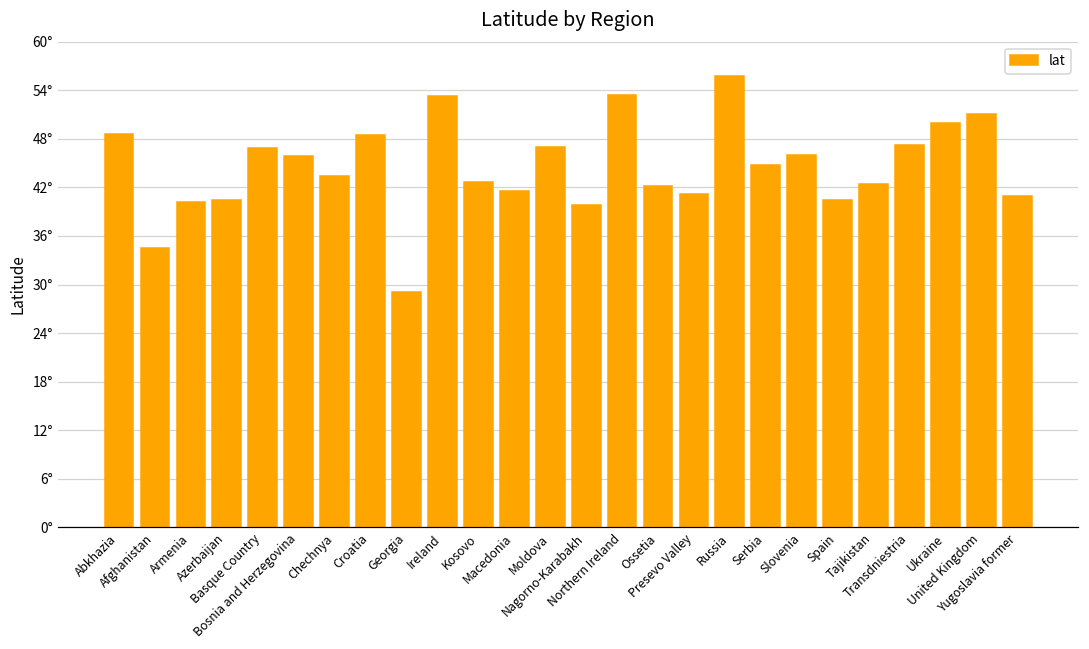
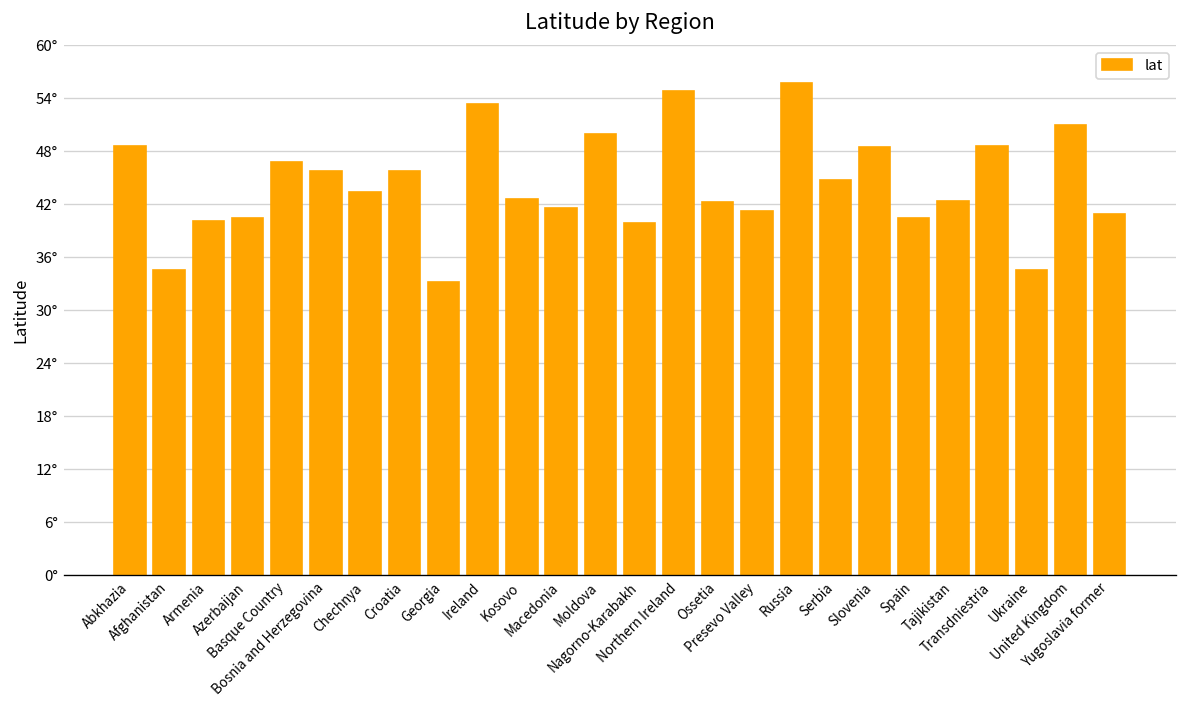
Croatia: 49° -> 46°
Georgia: 29° -> 33°
Moldova: 47° -> 50°
Northern Ireland: 53° -> 55°
Slovenia: 46° -> 48°
Transdniestria: 47° -> 49°
Ukraine: 50° -> 35°
